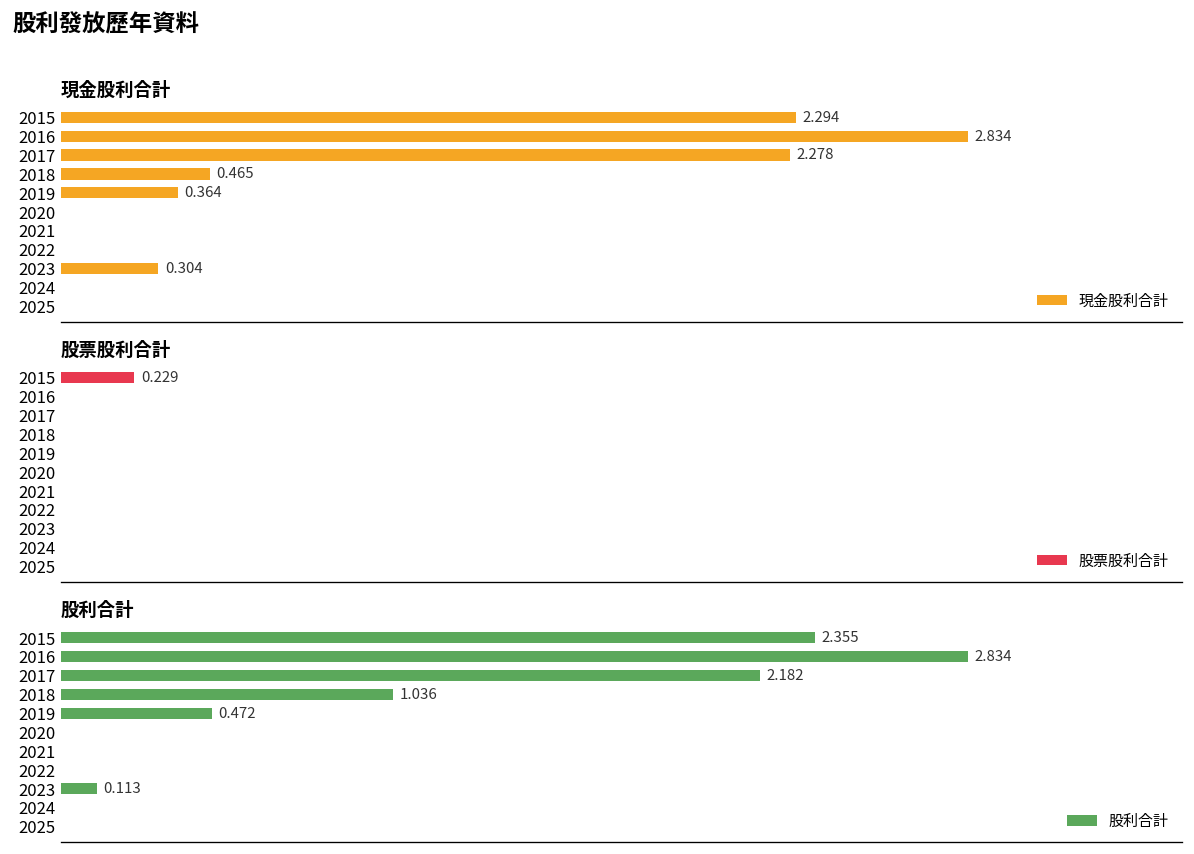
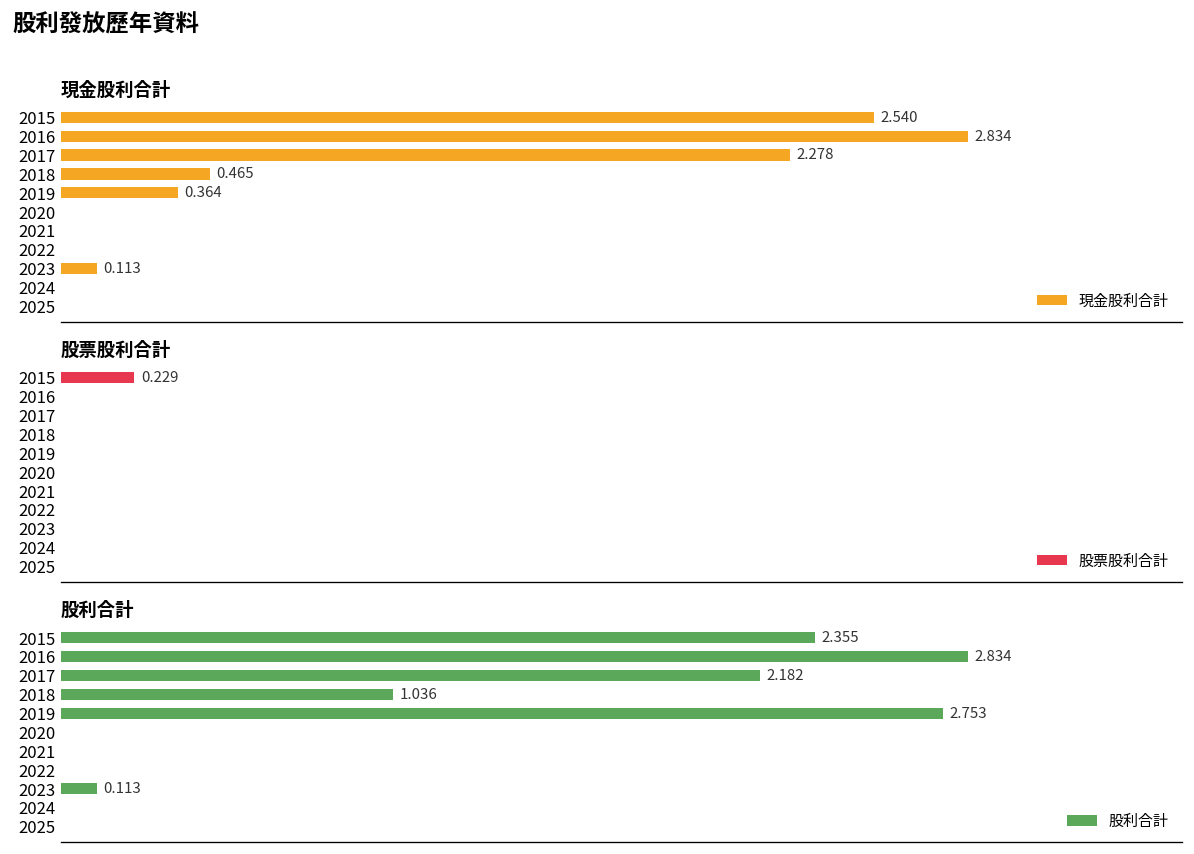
現金股利合計, 2015: 2.294 -> 2.540
現金股利合計, 2023: 0.304 -> 0.113
股利合計, 2019: 0.472 -> 2.753
